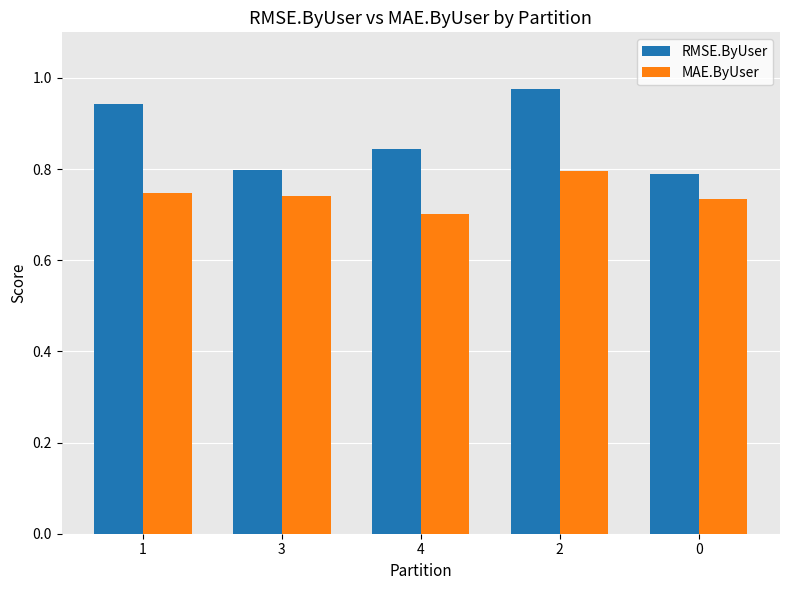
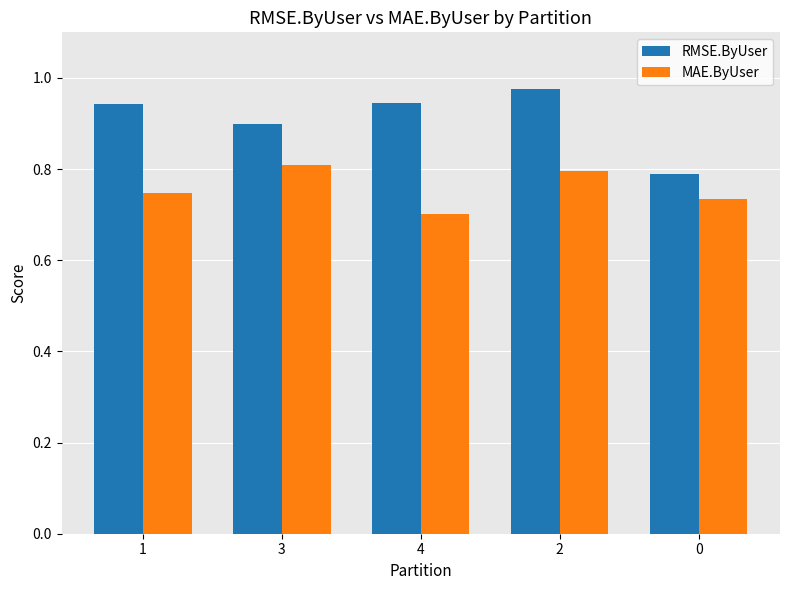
RMSE.ByUser, 3: 0.80 -> 0.90
MAE.ByUser, 3: 0.74 -> 0.81
RMSE.ByUser, 4: 0.84 -> 0.94
